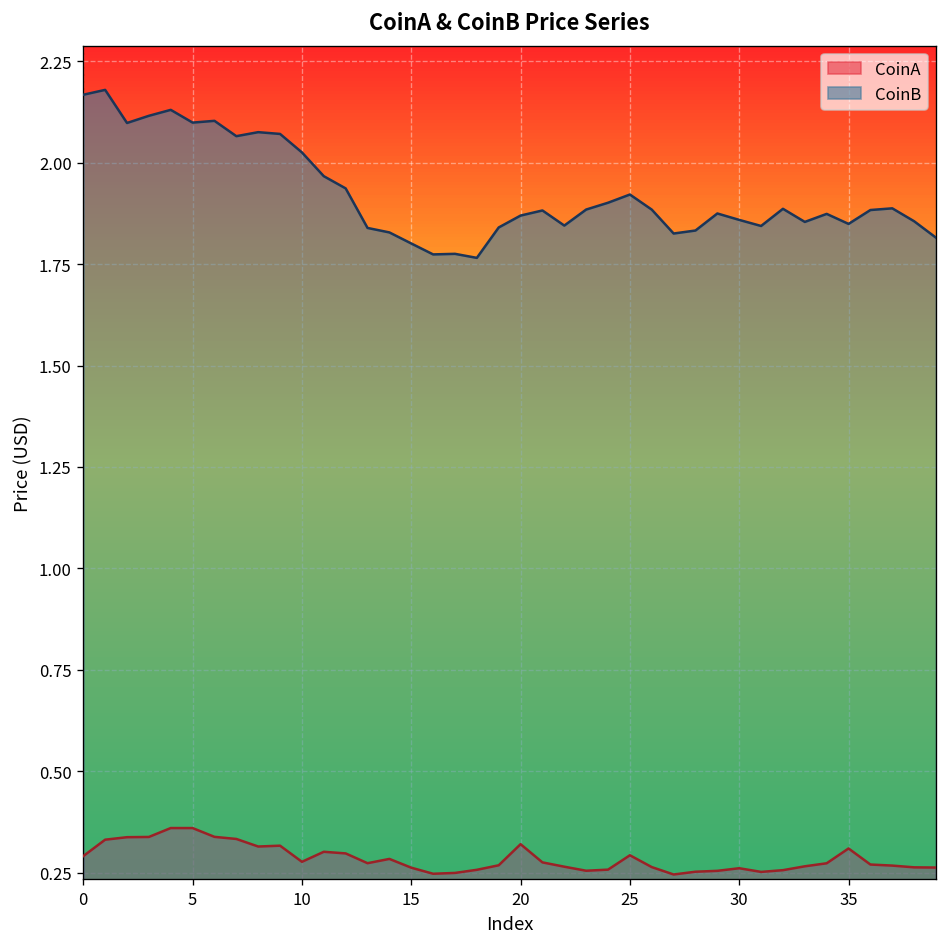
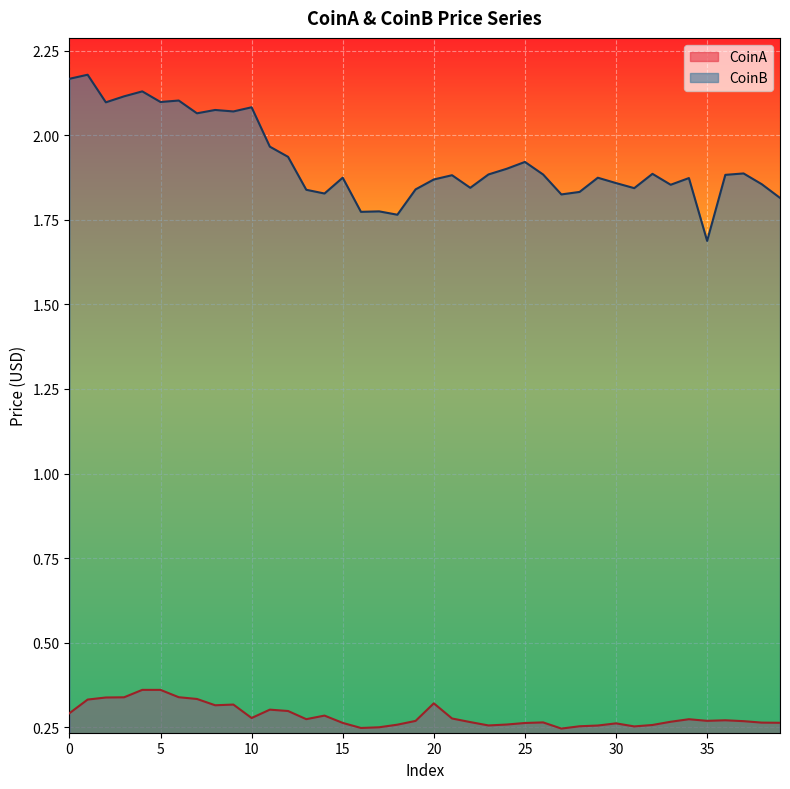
CoinB, 10: 2.03 -> 2.08
CoinB, 15: 1.80 -> 1.87
CoinA, 25: 0.29 -> 0.26
CoinA, 35: 0.31 -> 0.27
CoinB, 35: 1.85 -> 1.69
